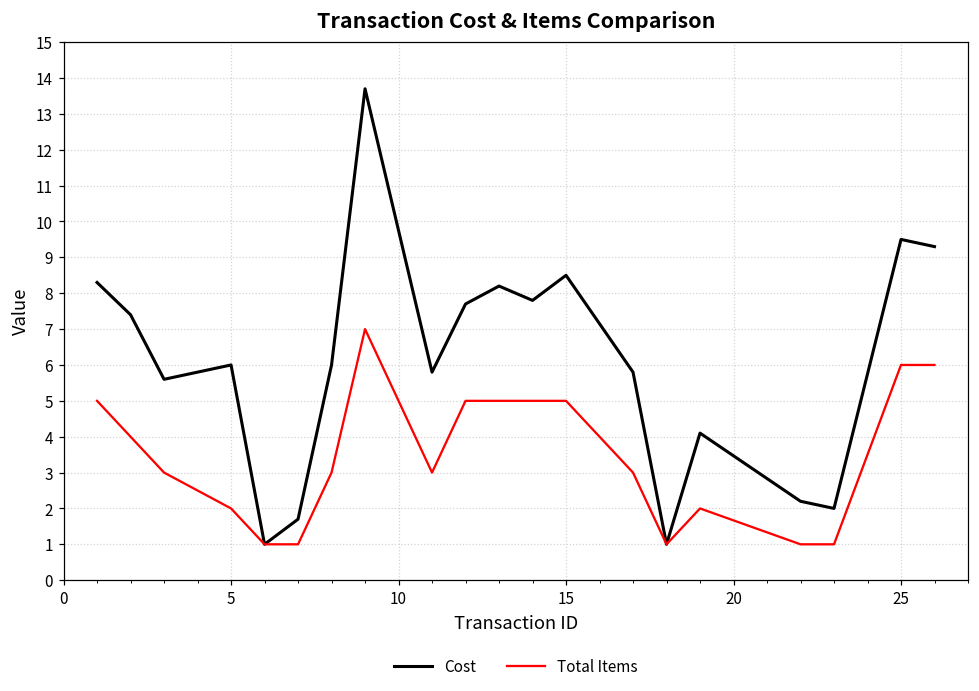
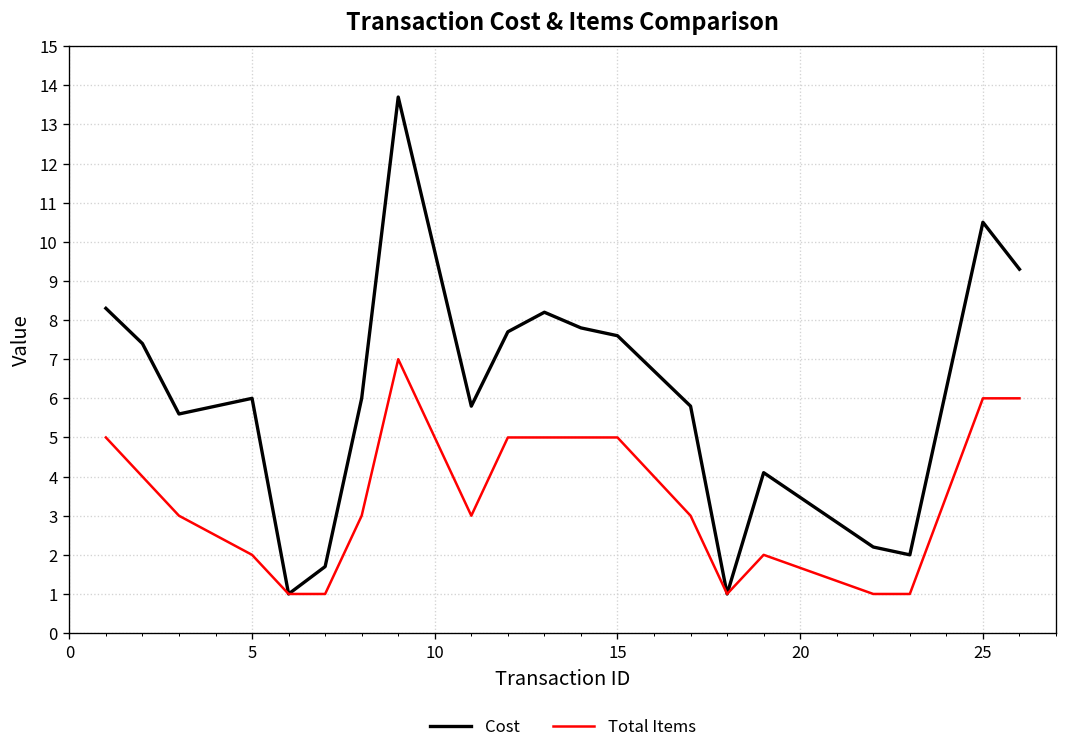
Cost, 15: 8.5 -> 7.6
Cost, 25: 9.5 -> 10.5
